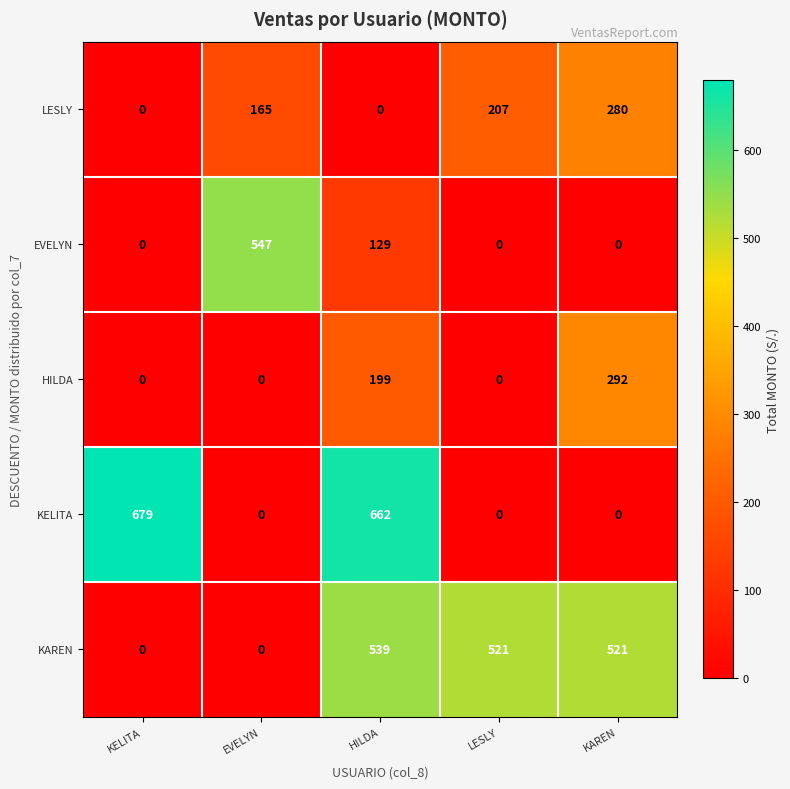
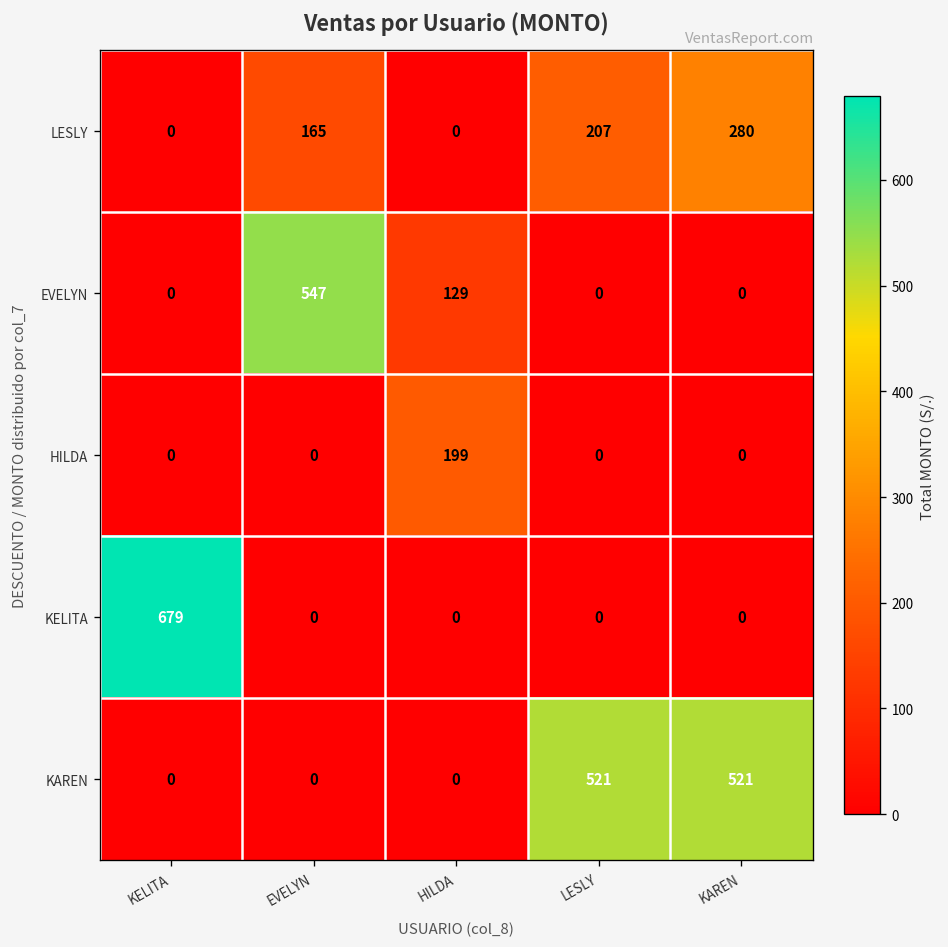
HILDA, KAREN: 292 -> 0
KELITA, HILDA: 662 -> 0
KAREN, HILDA: 539 -> 0
